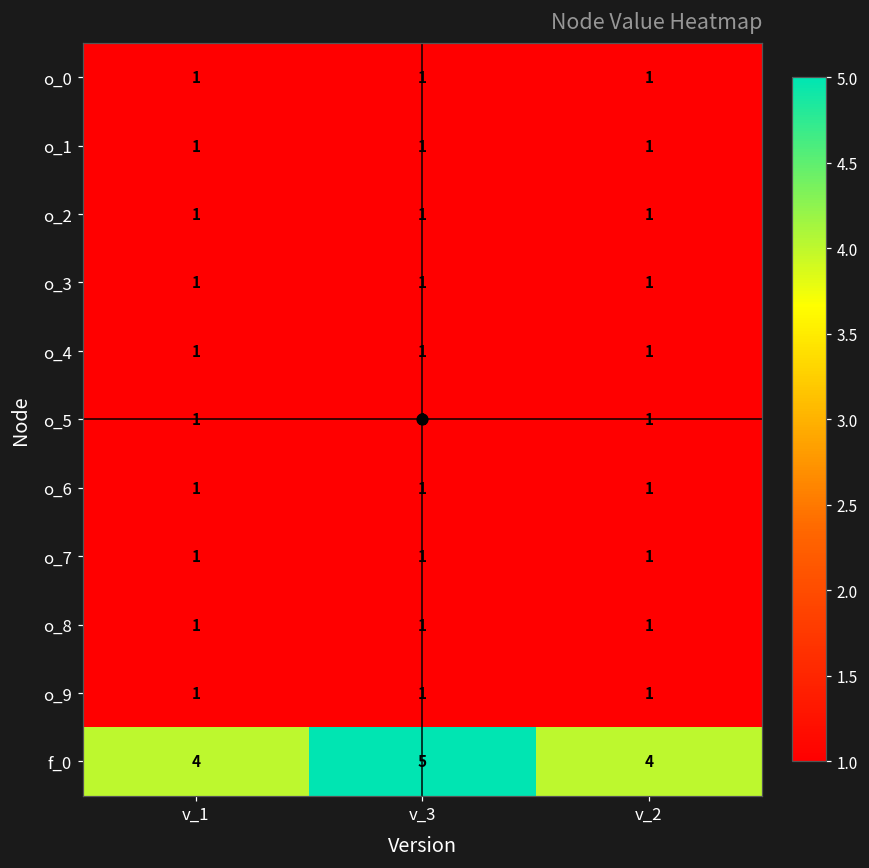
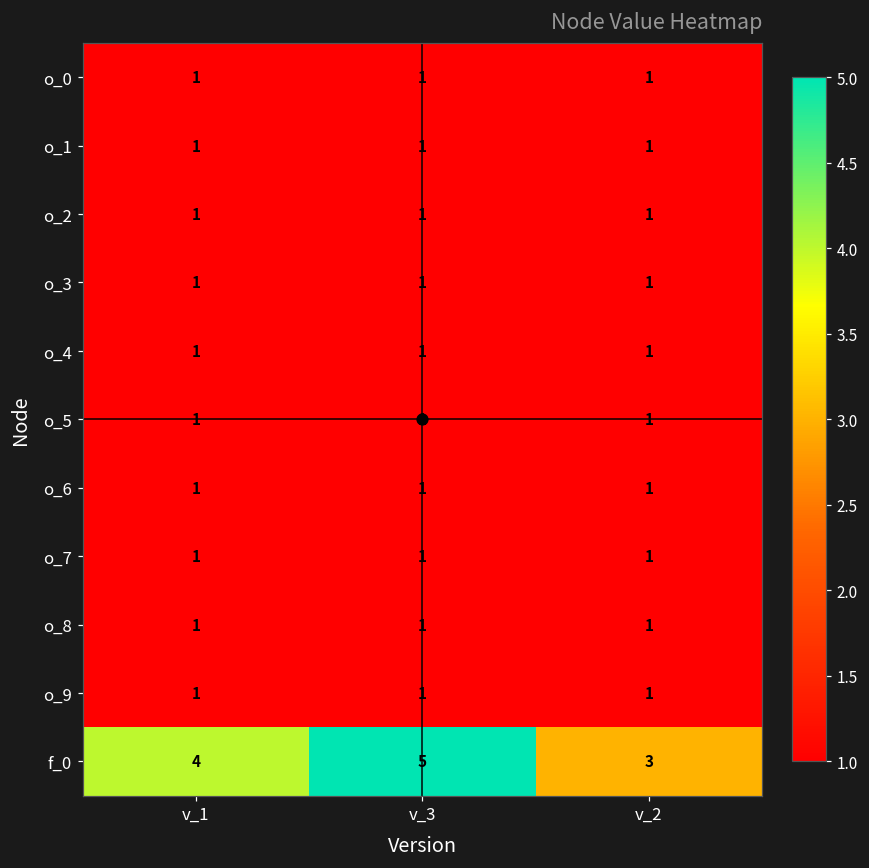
f_0, v_2: 4 -> 3
